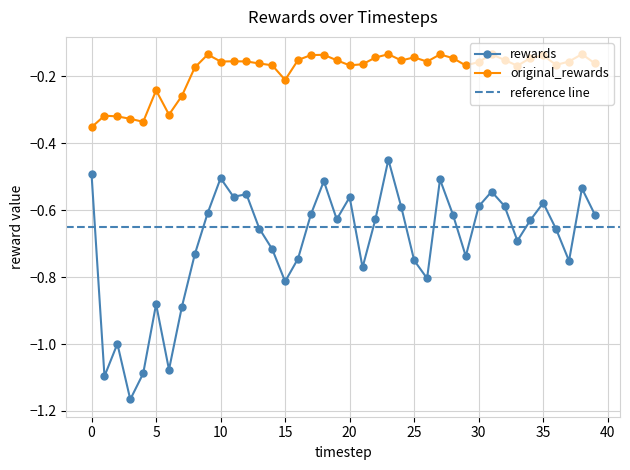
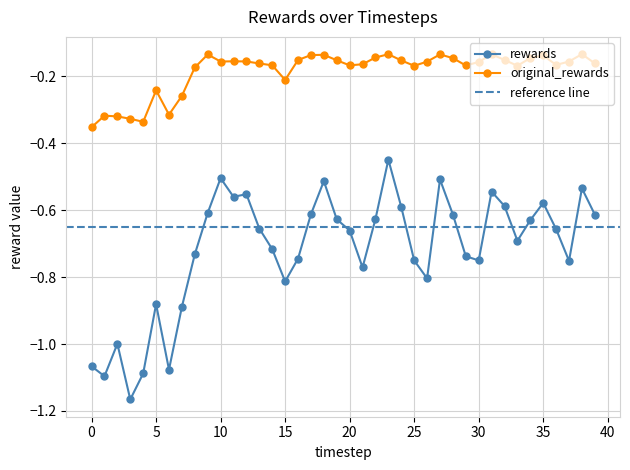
rewards, 0: -0.49 -> -1.07
rewards, 20: -0.56 -> -0.66
original_rewards, 25: -0.14 -> -0.17
rewards, 30: -0.59 -> -0.75
